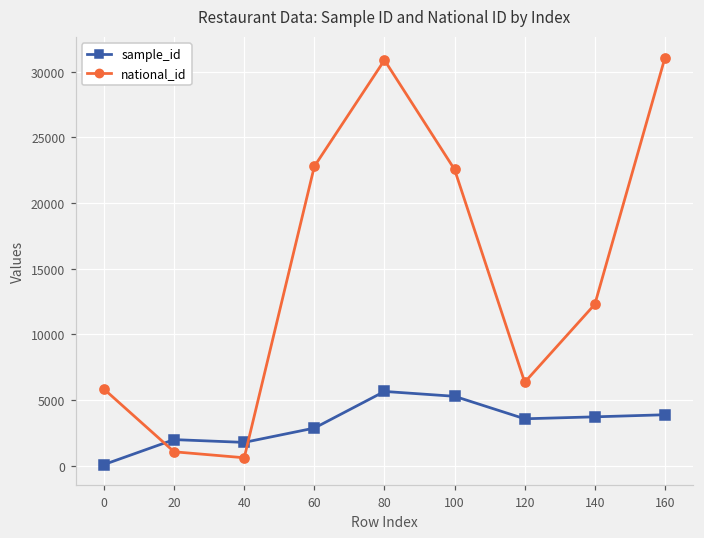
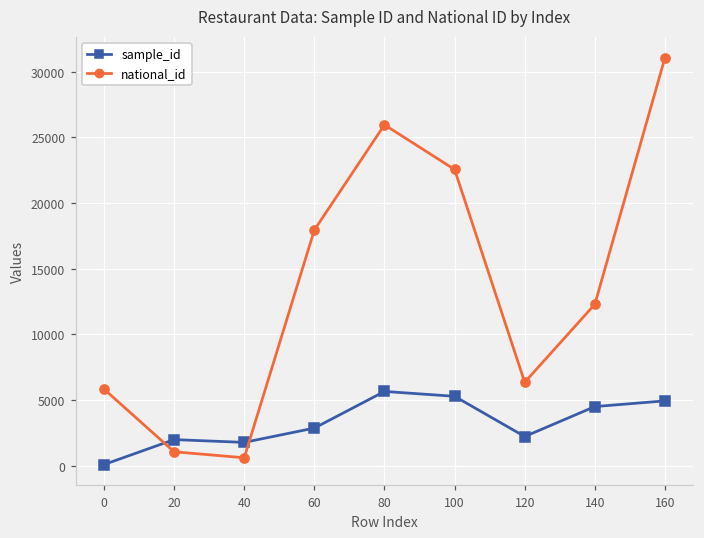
national_id, 60: 22800 -> 17900
national_id, 80: 30900 -> 25900
sample_id, 120: 3600 -> 2200
sample_id, 140: 3700 -> 4500
sample_id, 160: 3900 -> 4900
